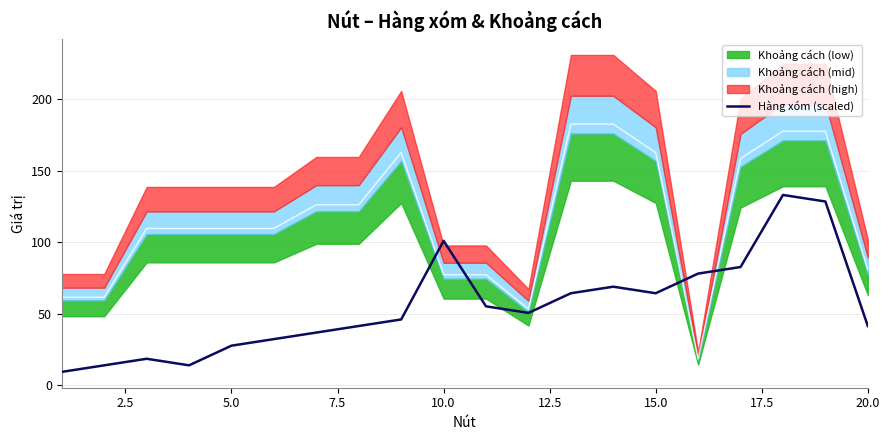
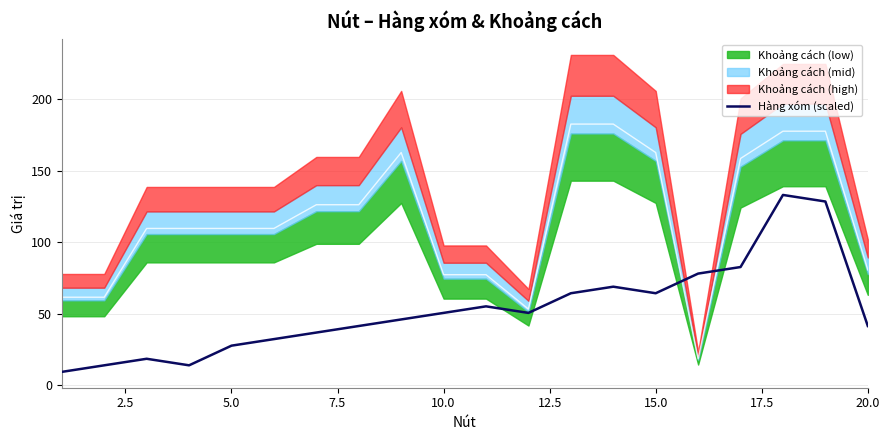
Hàng xóm (scaled), 10.0: 101 -> 50
